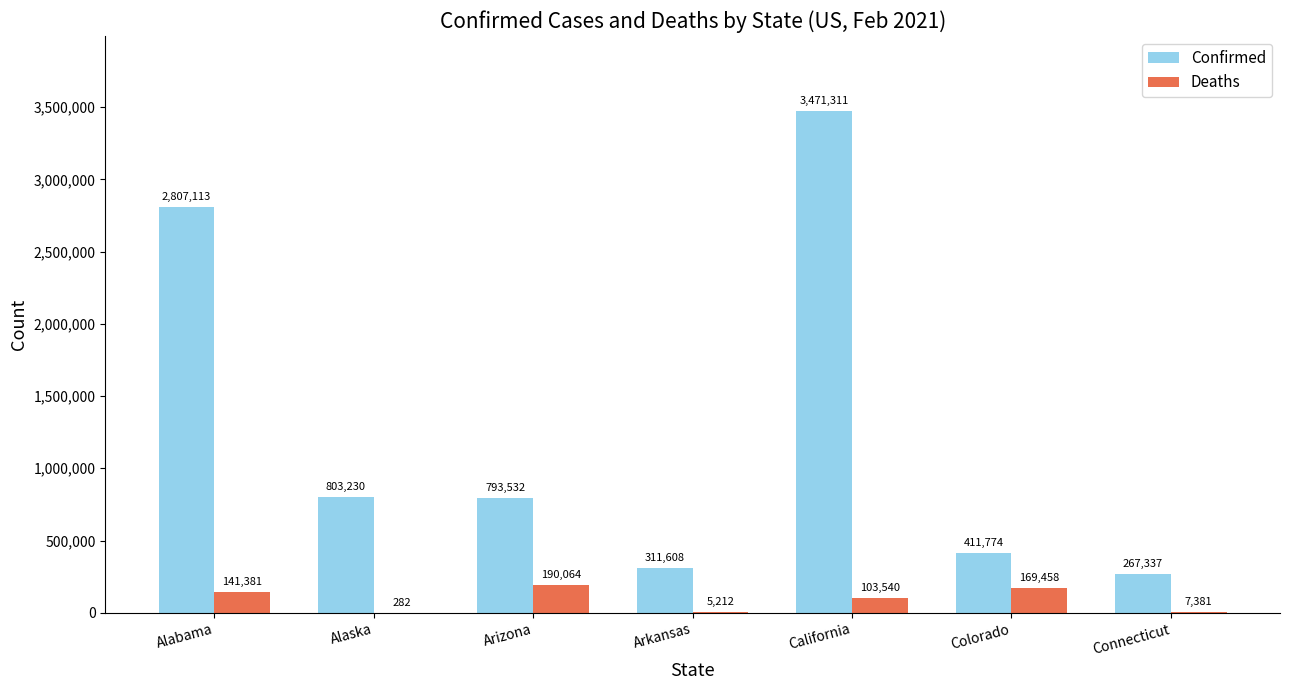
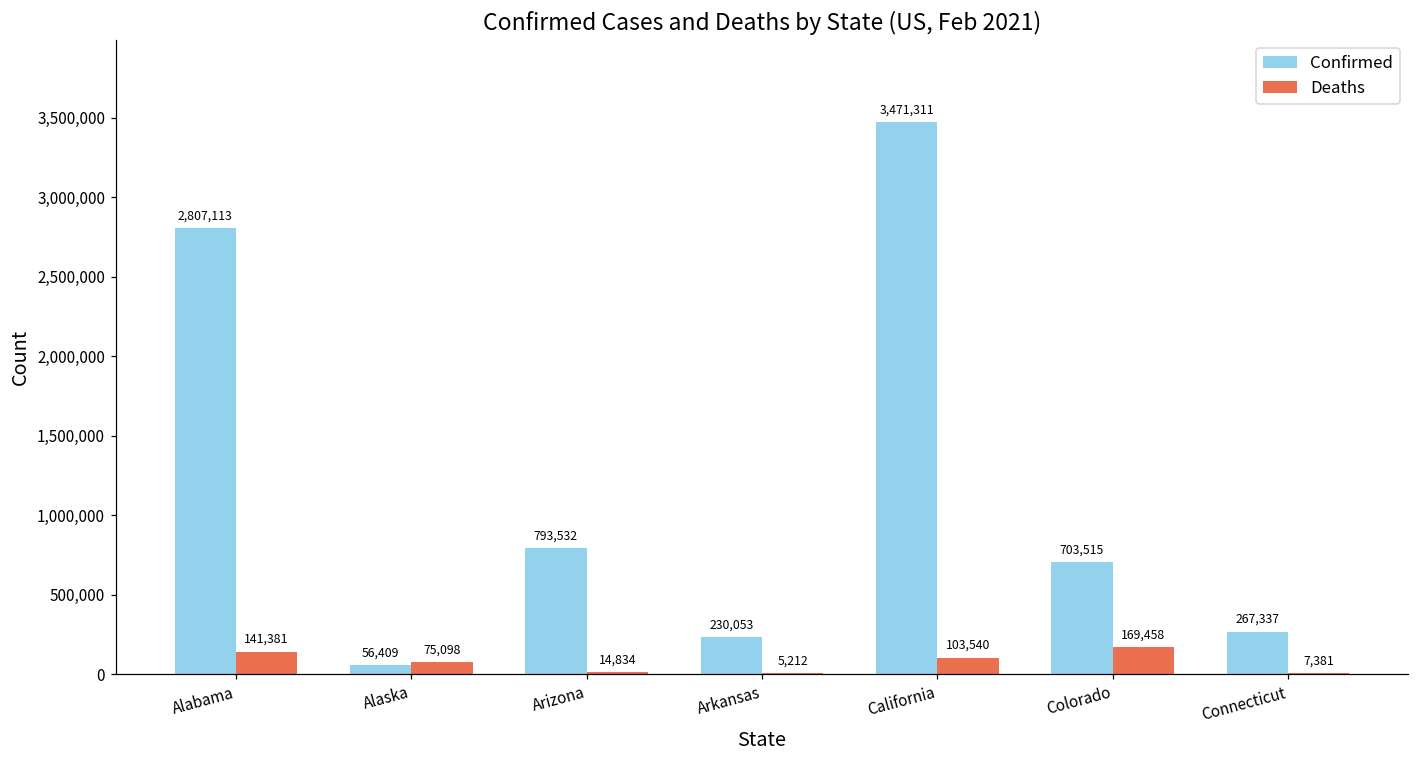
Confirmed, Alaska: 803,230 -> 56,409
Deaths, Alaska: 282 -> 75,098
Deaths, Arizona: 190,064 -> 14,834
Confirmed, Arkansas: 311,608 -> 230,053
Confirmed, Colorado: 411,774 -> 703,515
